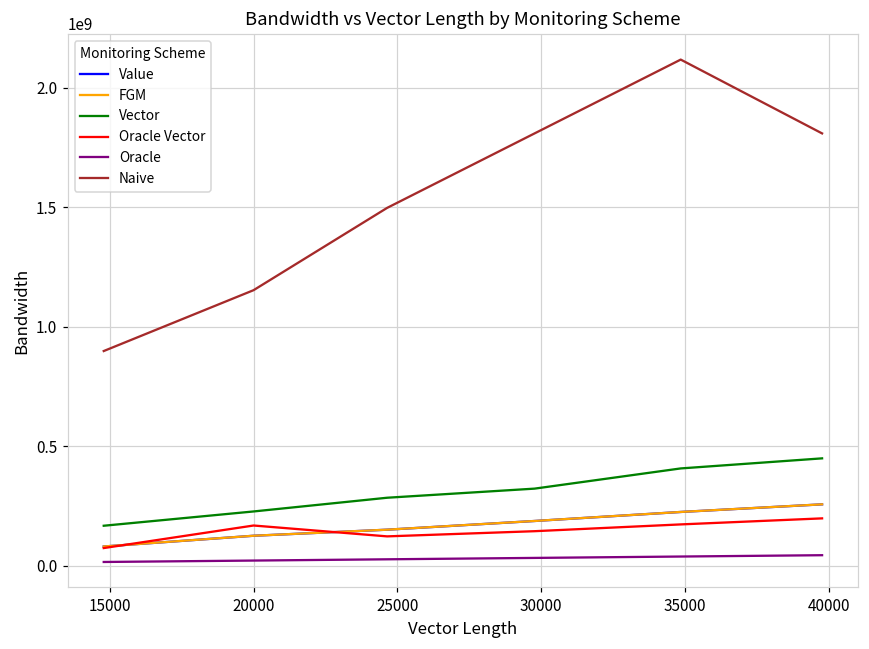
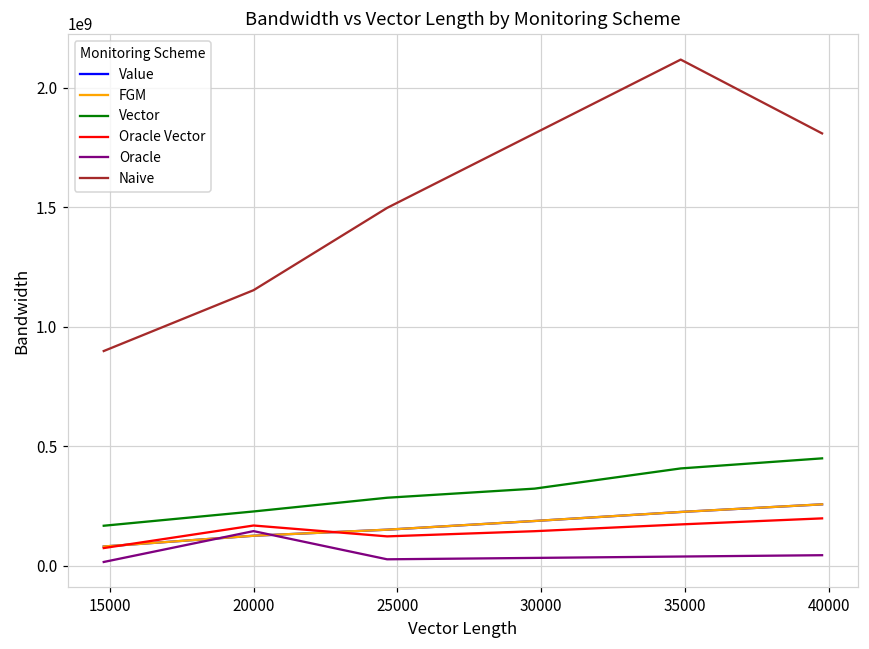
Oracle, 20000: 20000000 -> 150000000
